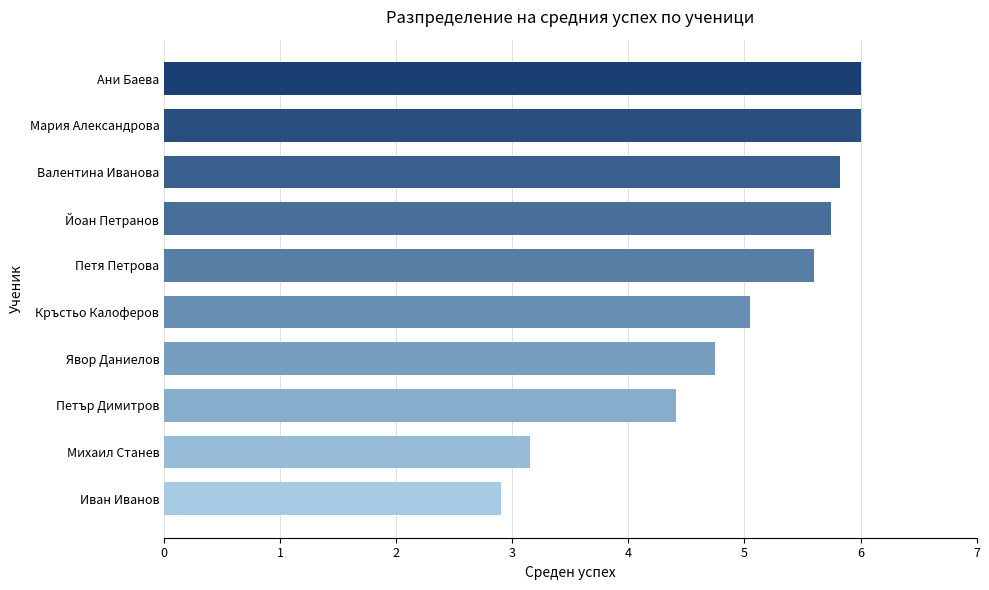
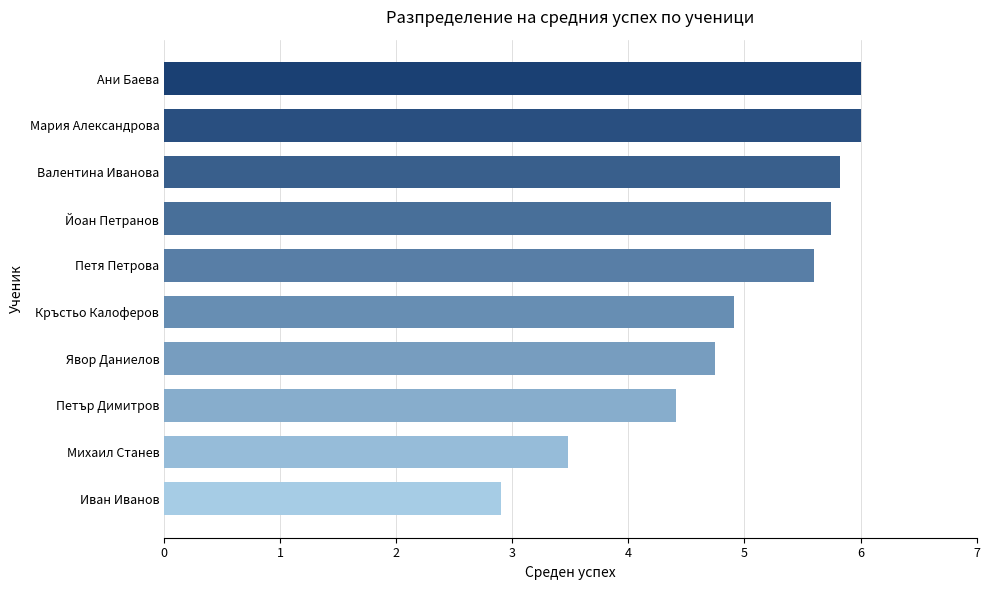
Кръстьо Калоферов: 5.05 -> 4.91
Михаил Станев: 3.15 -> 3.48
